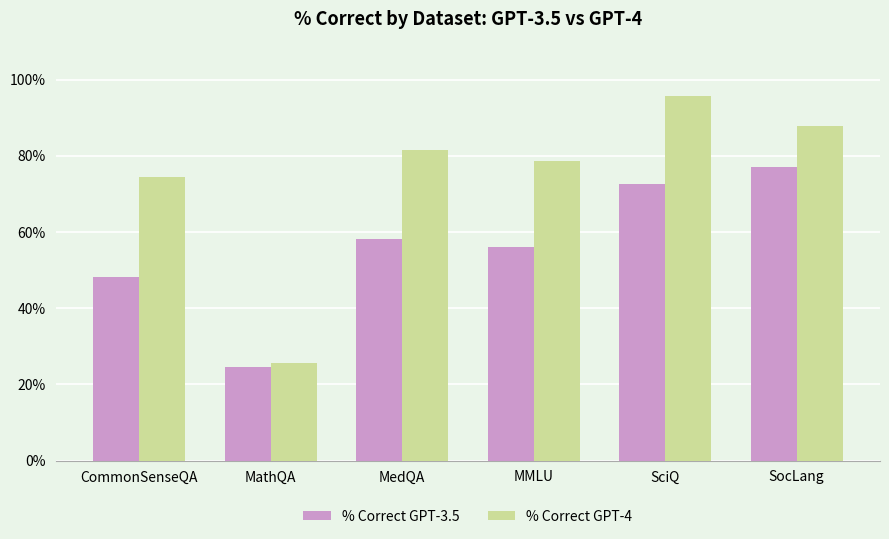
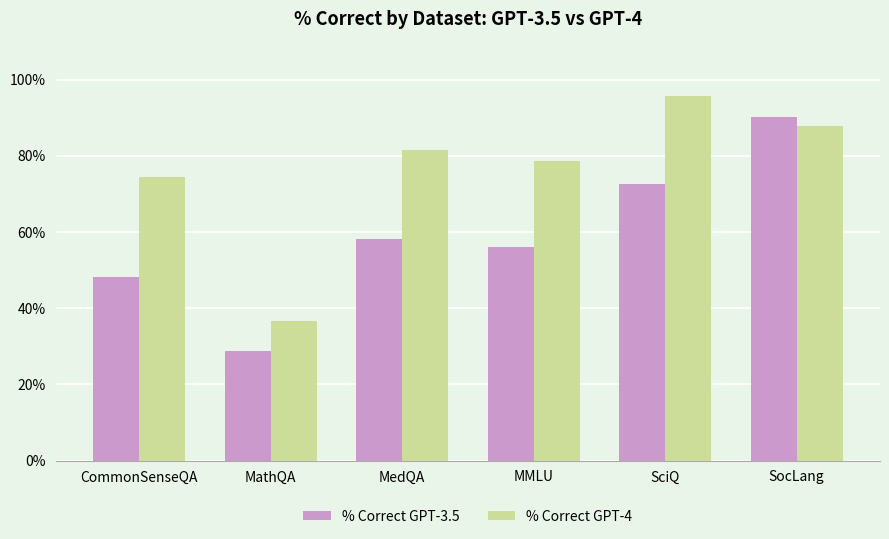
% Correct GPT-3.5, MathQA: 24% -> 29%
% Correct GPT-4, MathQA: 26% -> 37%
% Correct GPT-3.5, SocLang: 77% -> 90%
